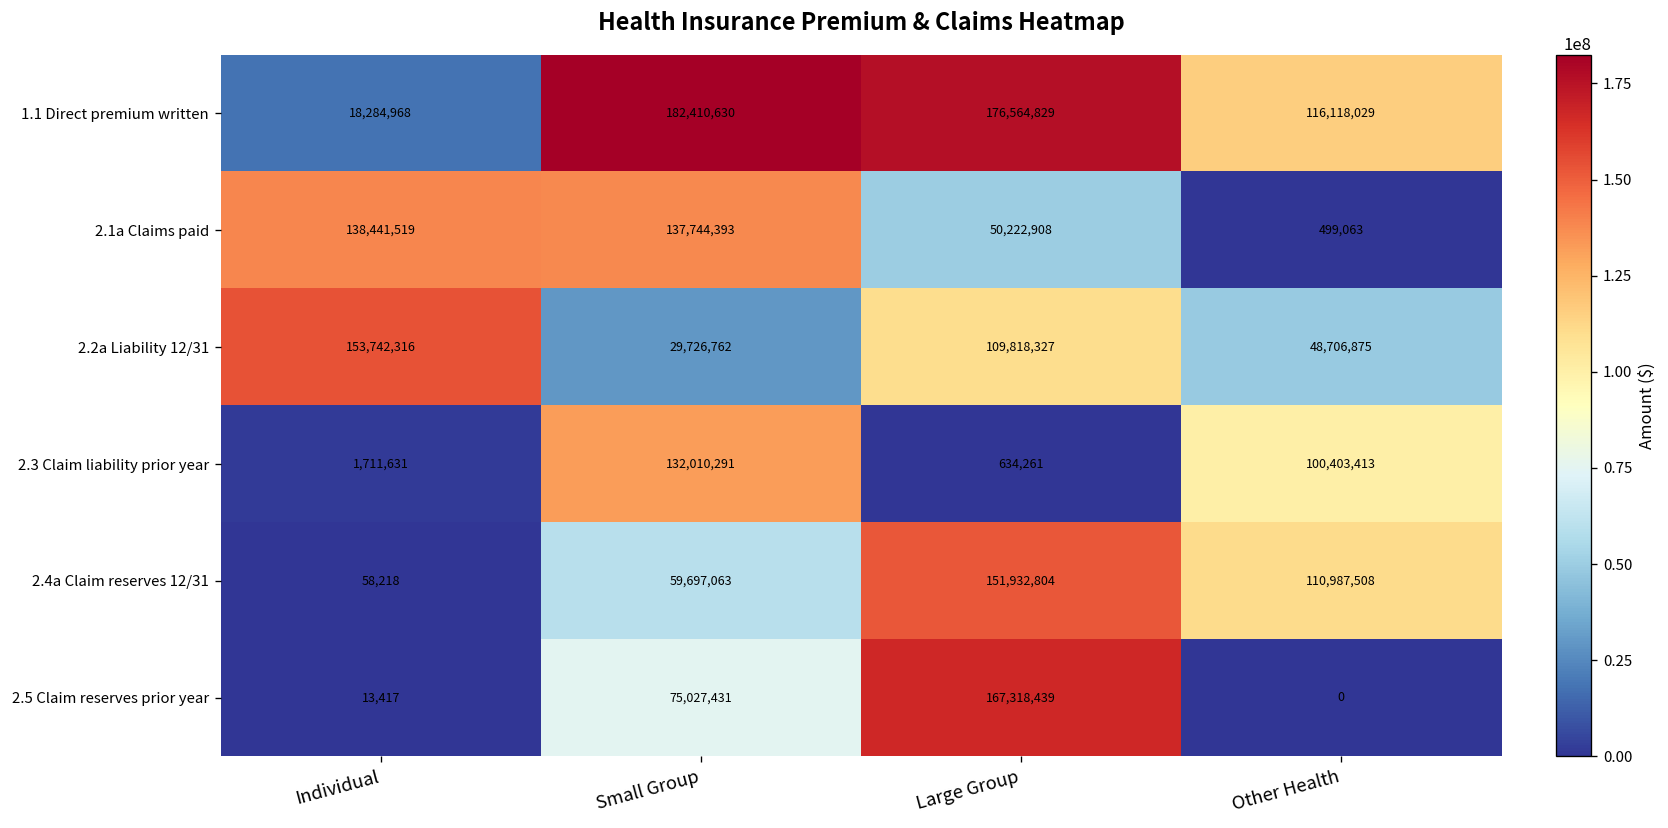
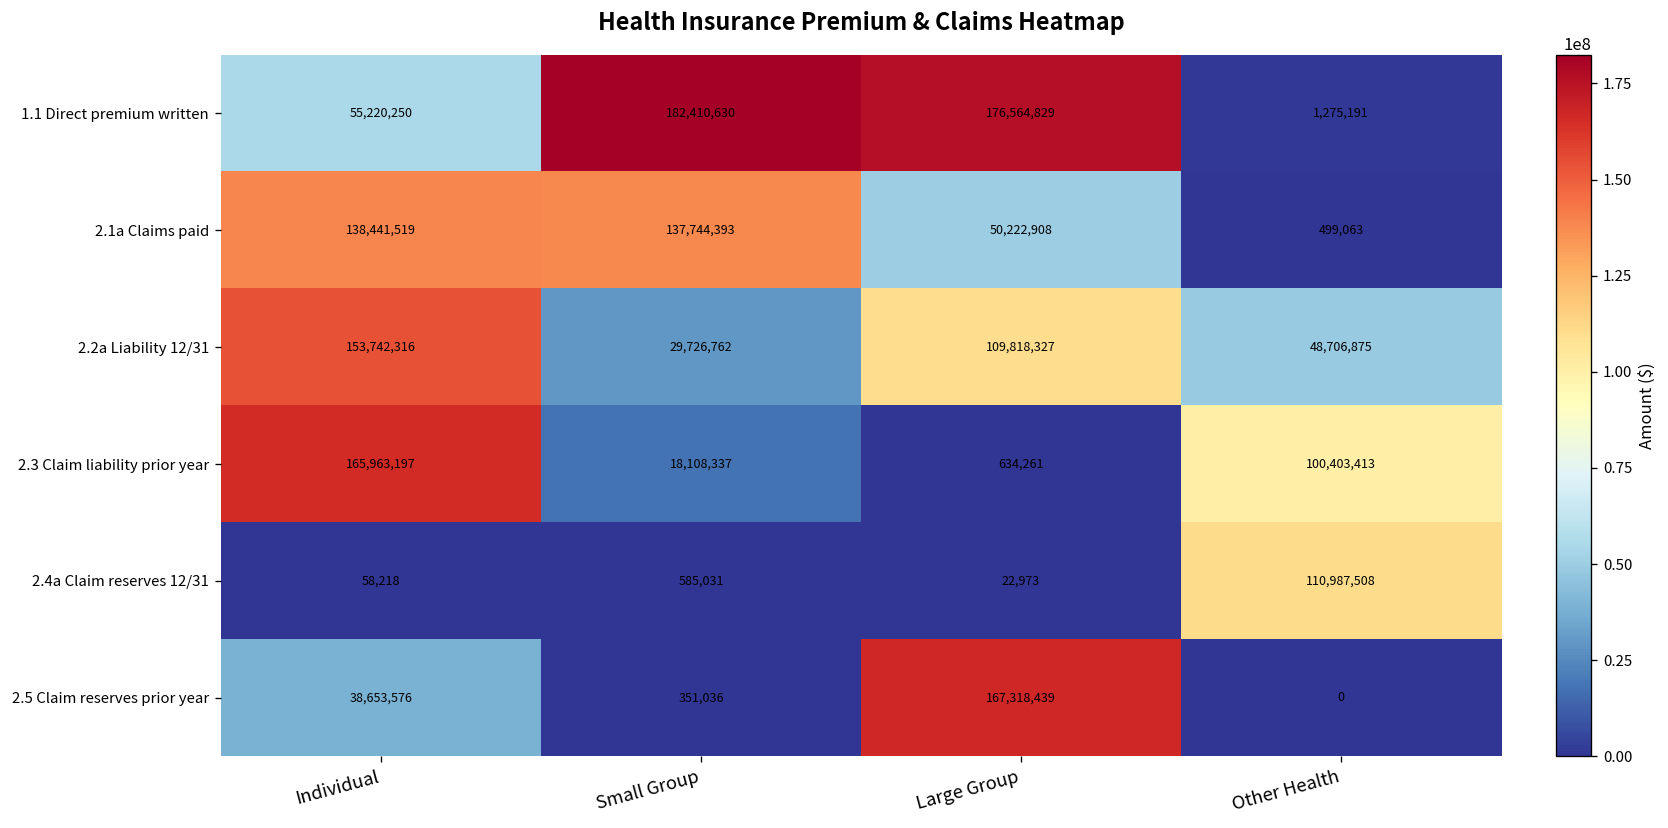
1.1 Direct premium written, Individual: 18,284,968 -> 55,220,250
1.1 Direct premium written, Other Health: 116,118,029 -> 1,275,191
2.3 Claim liability prior year, Individual: 1,711,631 -> 165,963,197
2.3 Claim liability prior year, Small Group: 132,010,291 -> 18,108,337
2.4a Claim reserves 12/31, Small Group: 59,697,063 -> 585,031
2.4a Claim reserves 12/31, Large Group: 151,932,804 -> 22,973
2.5 Claim reserves prior year, Individual: 13,417 -> 38,653,576
2.5 Claim reserves prior year, Small Group: 75,027,431 -> 351,036
